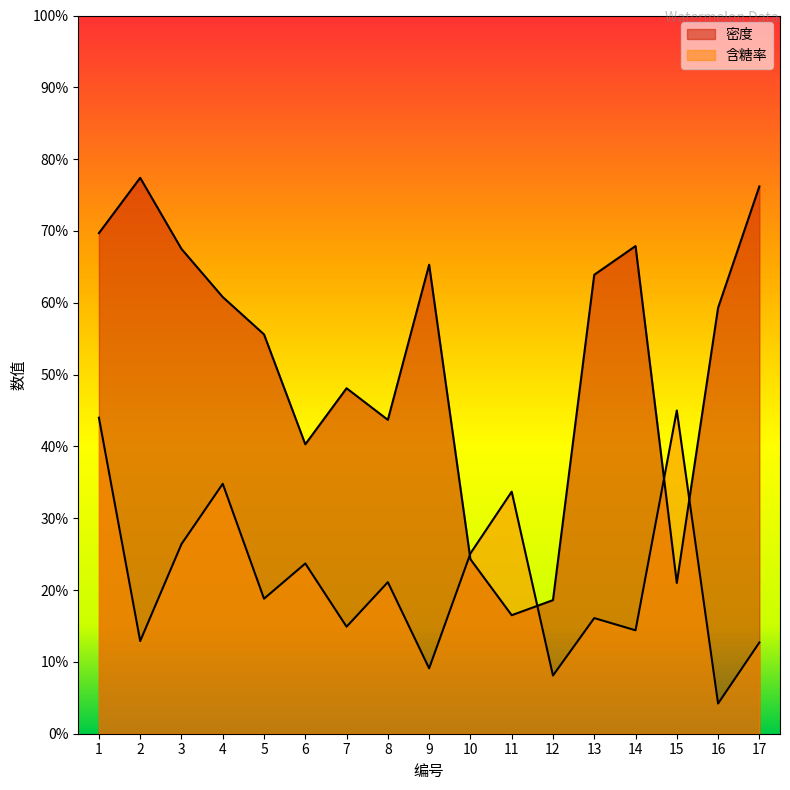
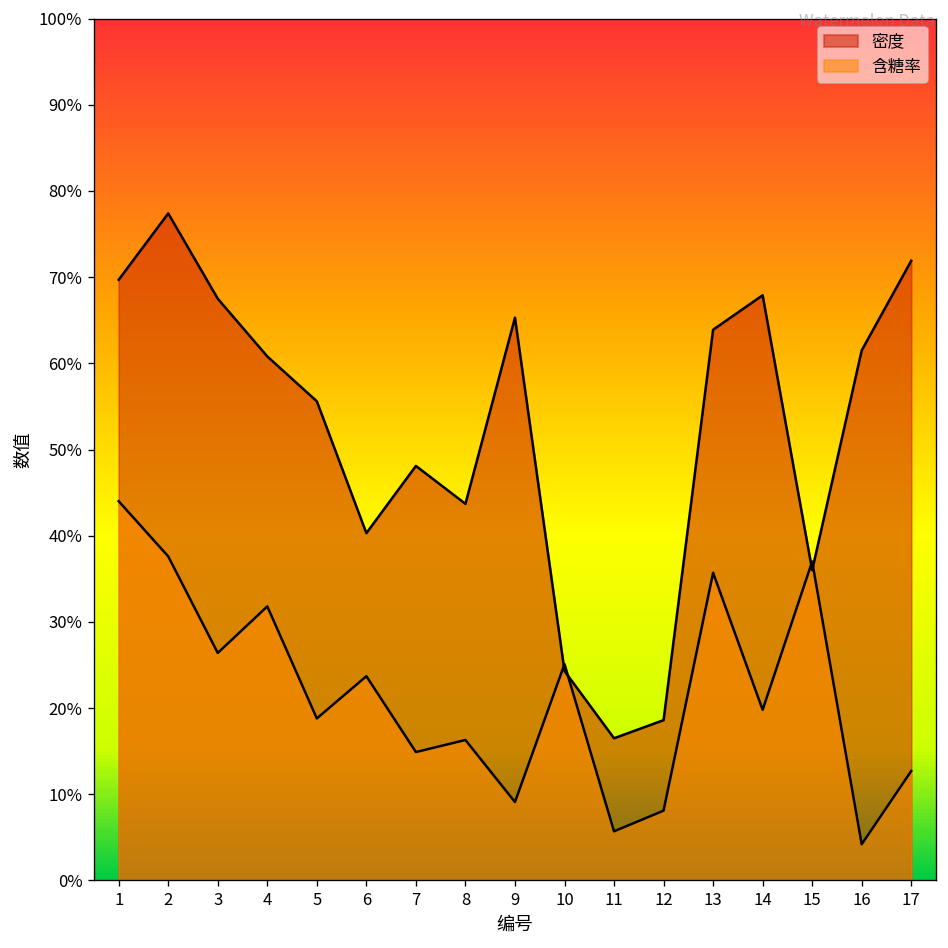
含糖率, 2: 13% -> 38%
含糖率, 4: 35% -> 32%
含糖率, 8: 21% -> 16%
含糖率, 11: 34% -> 6%
含糖率, 13: 16% -> 36%
含糖率, 14: 14% -> 20%
密度, 15: 21% -> 36%
含糖率, 15: 45% -> 37%
密度, 16: 59% -> 62%
密度, 17: 76% -> 72%
